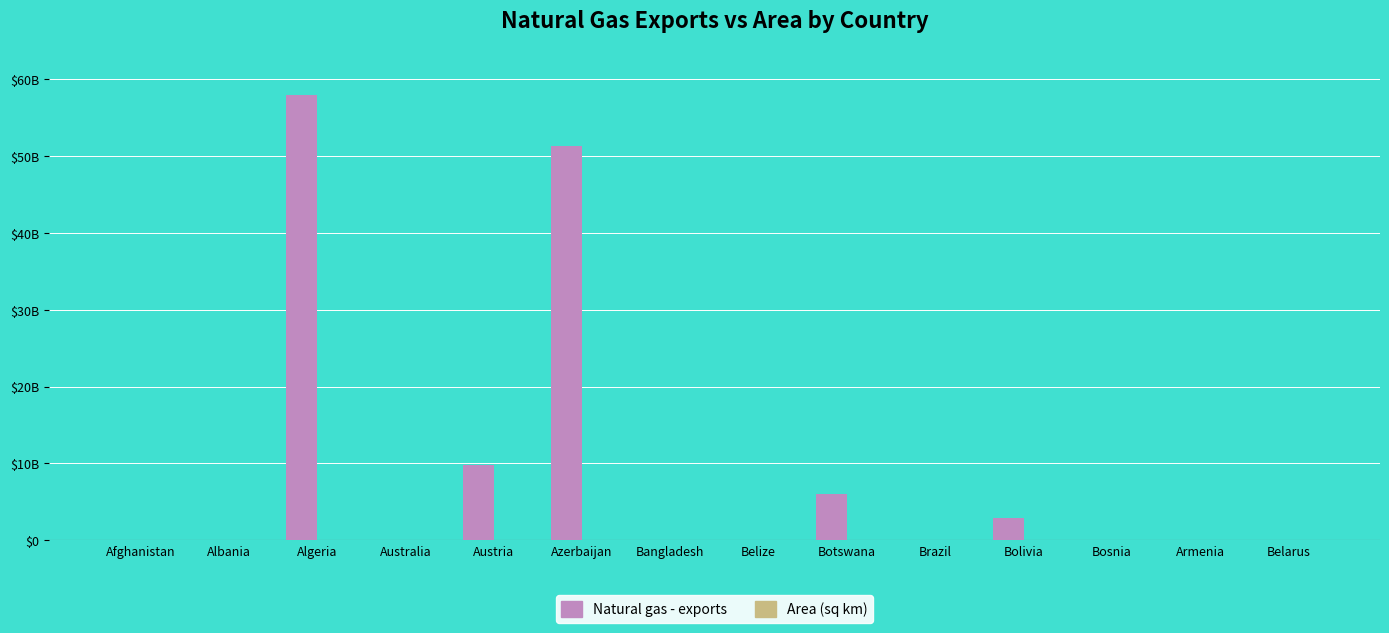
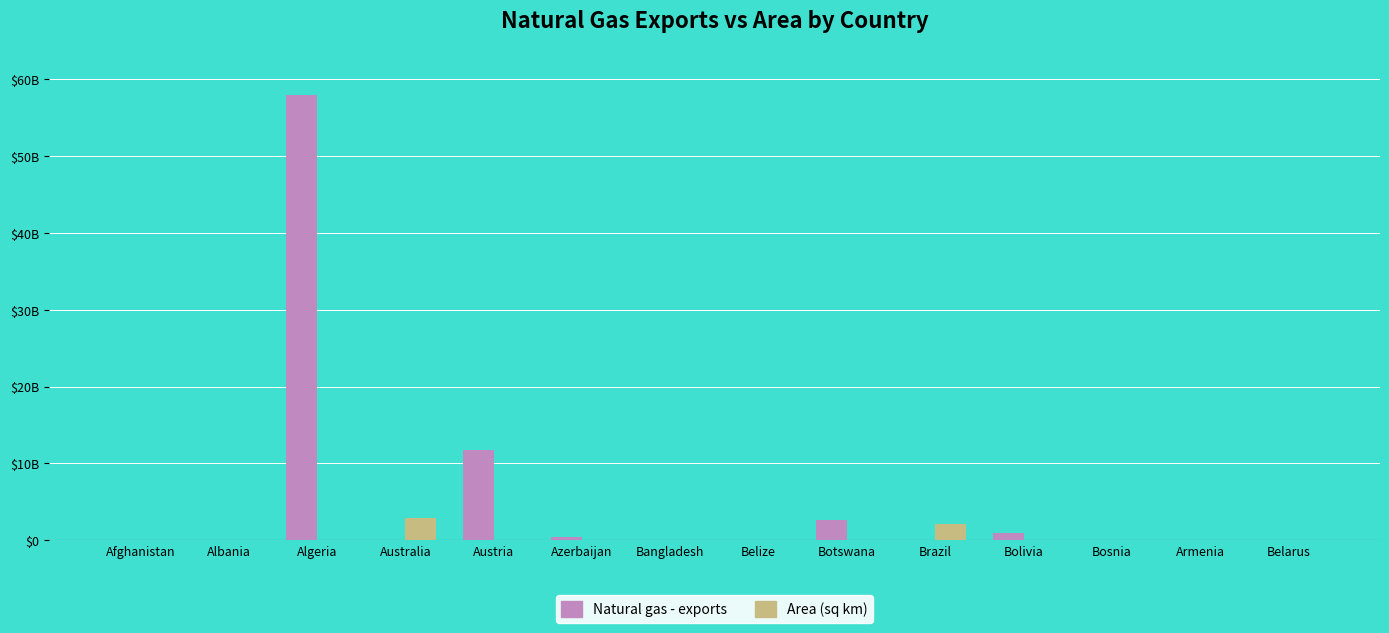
Area (sq km), Australia: $0 -> $3000000000
Natural gas - exports, Austria: $10000000000 -> $12000000000
Natural gas - exports, Azerbaijan: $51000000000 -> $0
Natural gas - exports, Botswana: $6000000000 -> $3000000000
Area (sq km), Brazil: $0 -> $2000000000
Natural gas - exports, Bolivia: $3000000000 -> $1000000000
